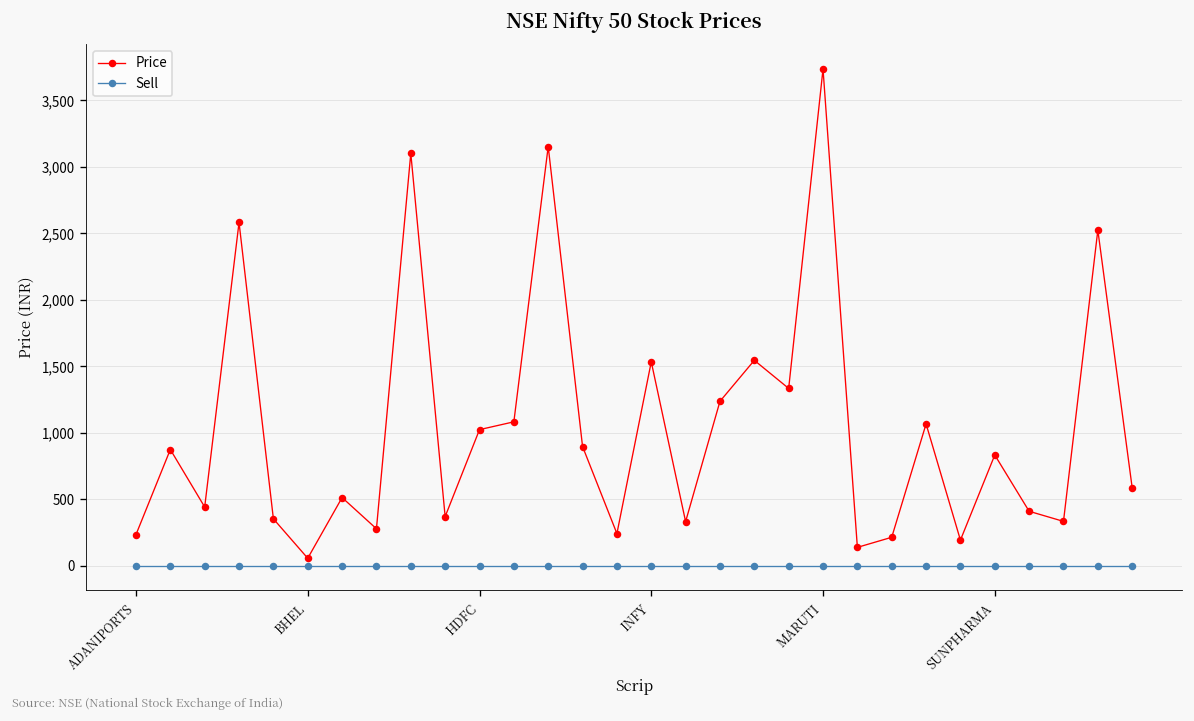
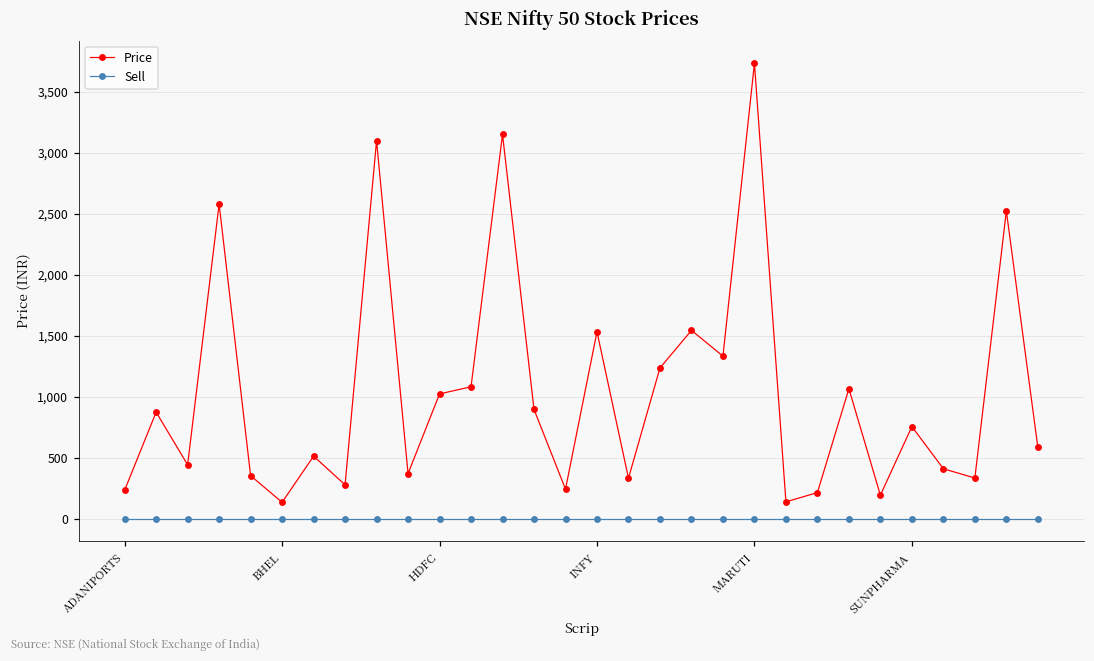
Price, BHEL: 60 -> 130
Price, SUNPHARMA: 830 -> 750
